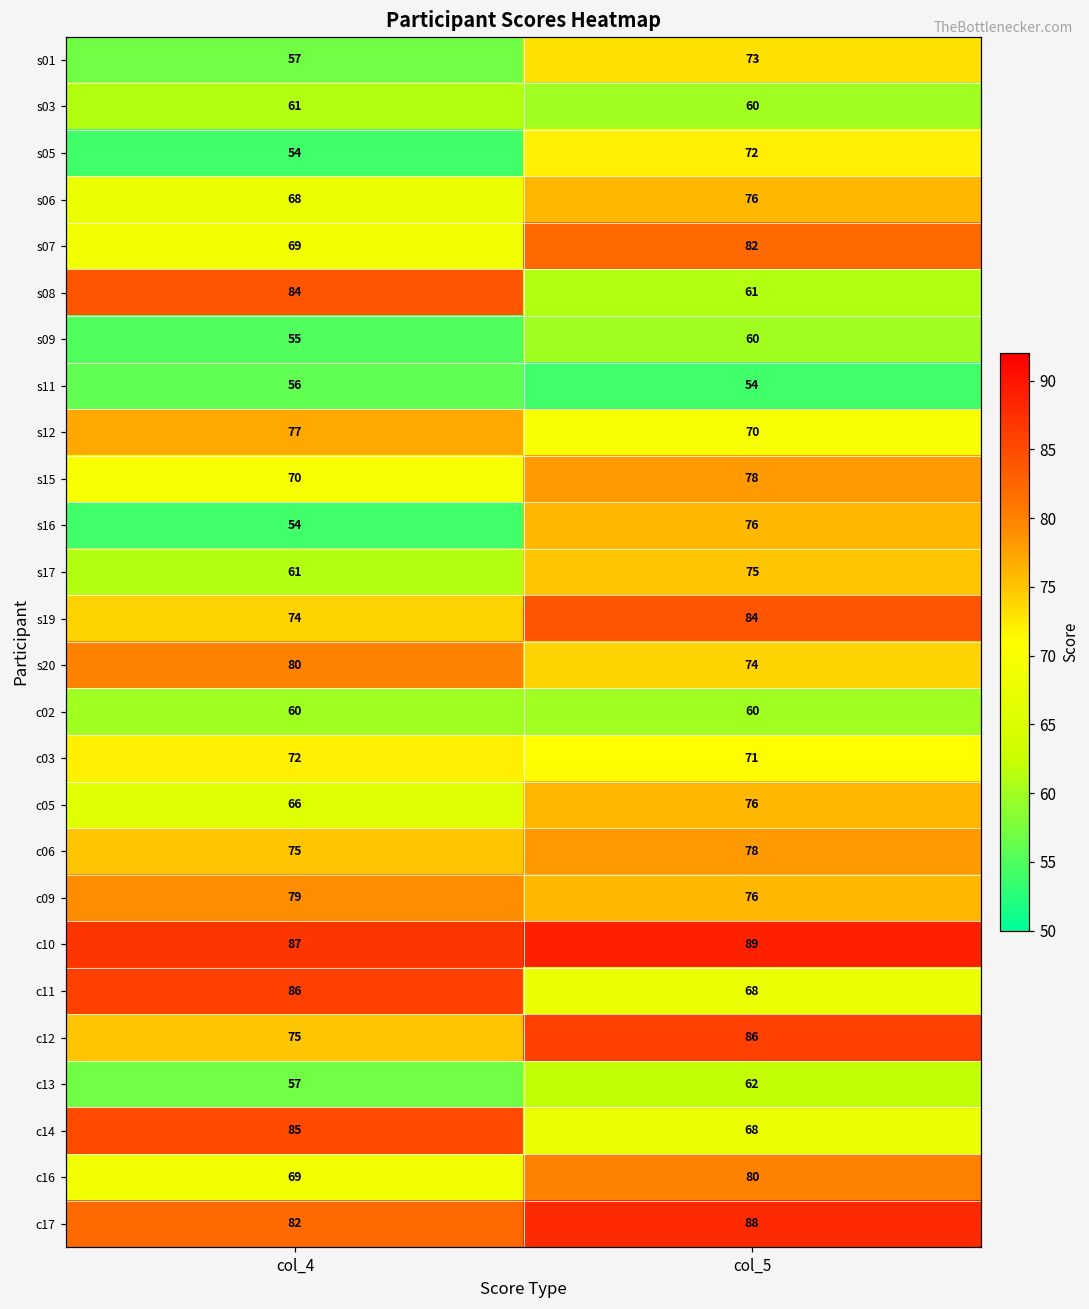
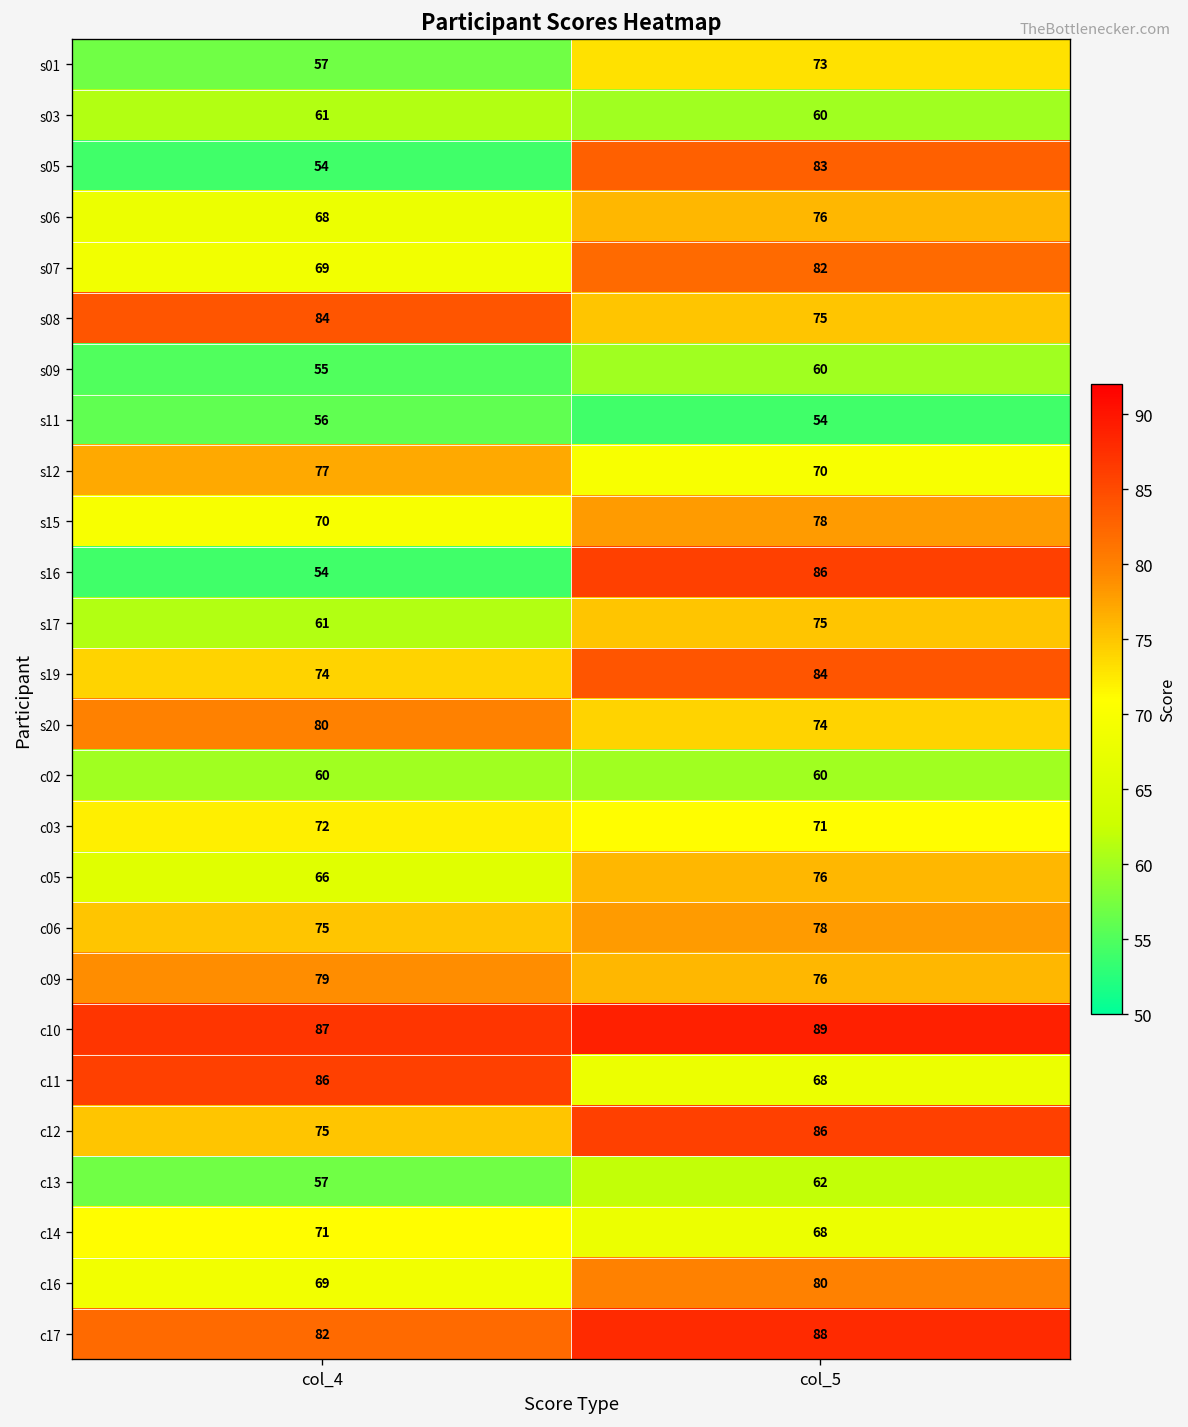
s05, col_5: 72 -> 83
s08, col_5: 61 -> 75
s16, col_5: 76 -> 86
c14, col_4: 85 -> 71
